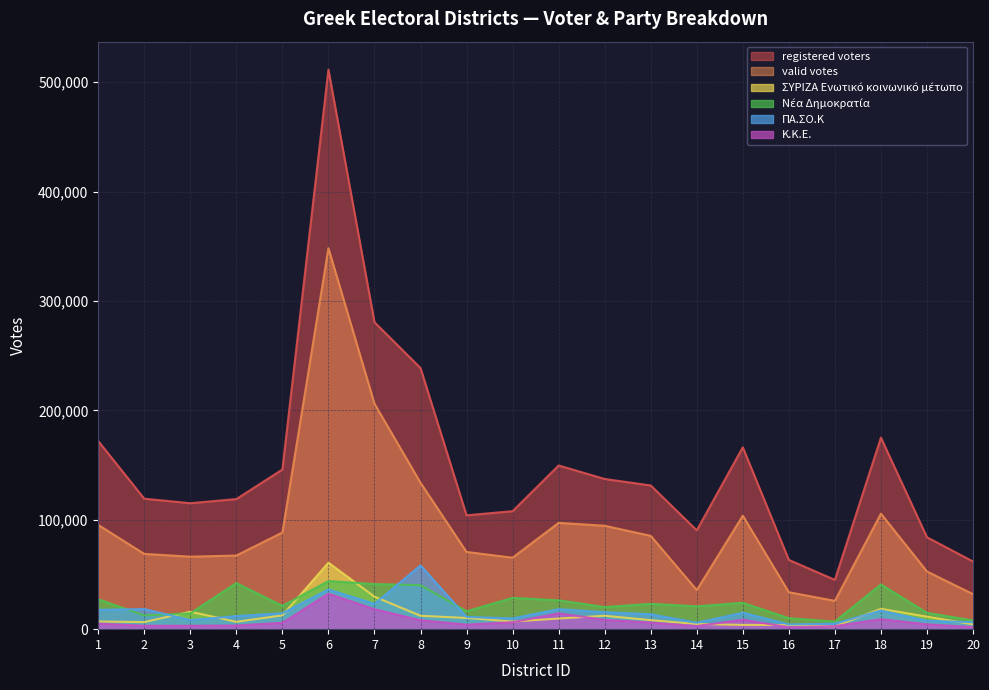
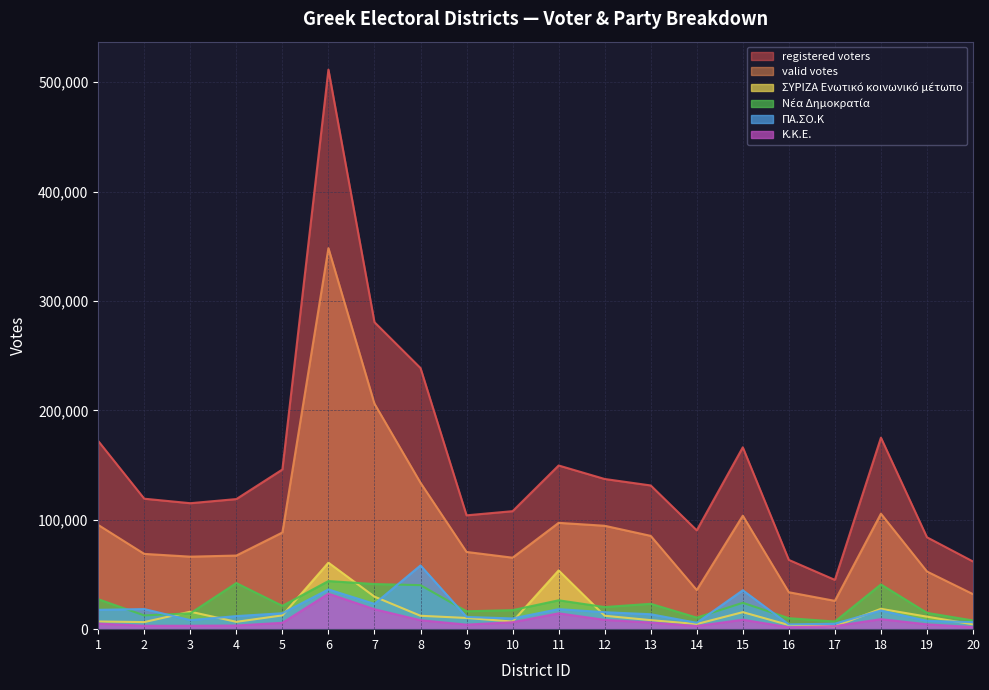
Νέα Δημοκρατία, 10: 29,000 -> 17,000
ΣΥΡΙΖΑ Ενωτικό κοινωνικό μέτωπο, 11: 10,000 -> 54,000
Νέα Δημοκρατία, 14: 21,000 -> 11,000
ΣΥΡΙΖΑ Ενωτικό κοινωνικό μέτωπο, 15: 4,000 -> 16,000
ΠΑ.ΣΟ.Κ, 15: 15,000 -> 36,000
